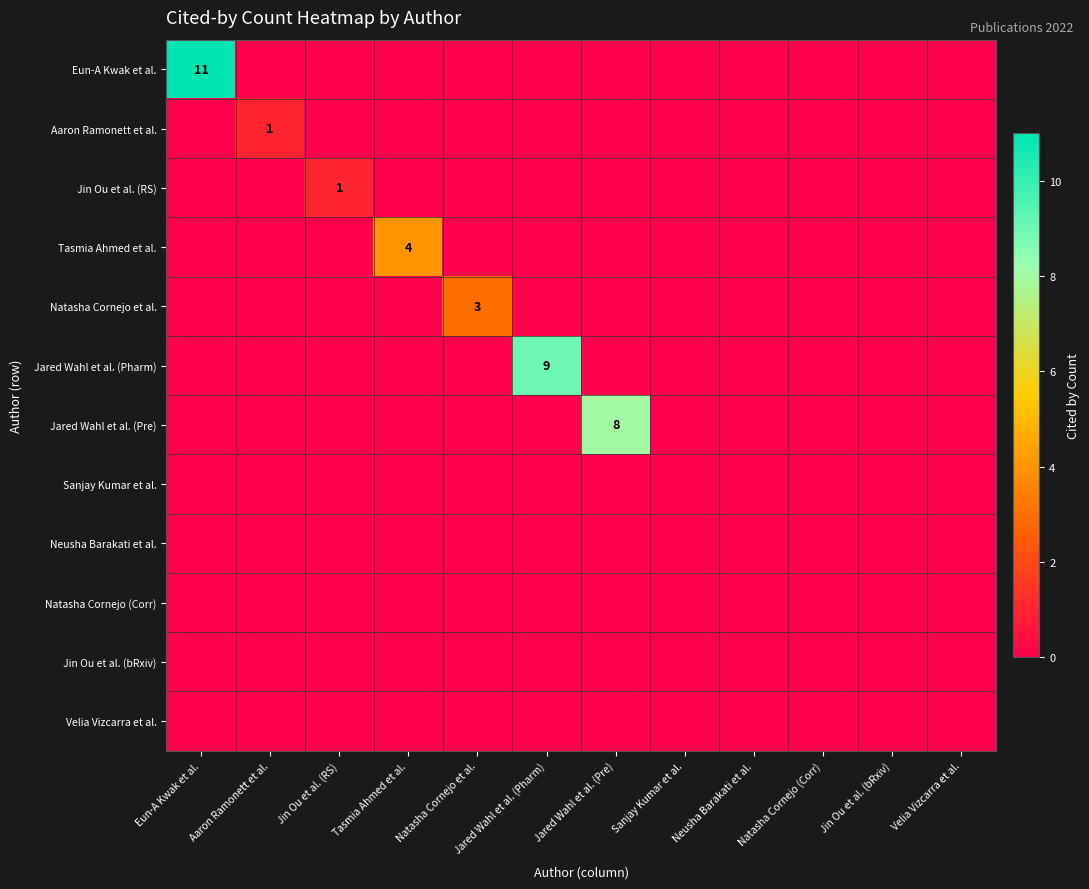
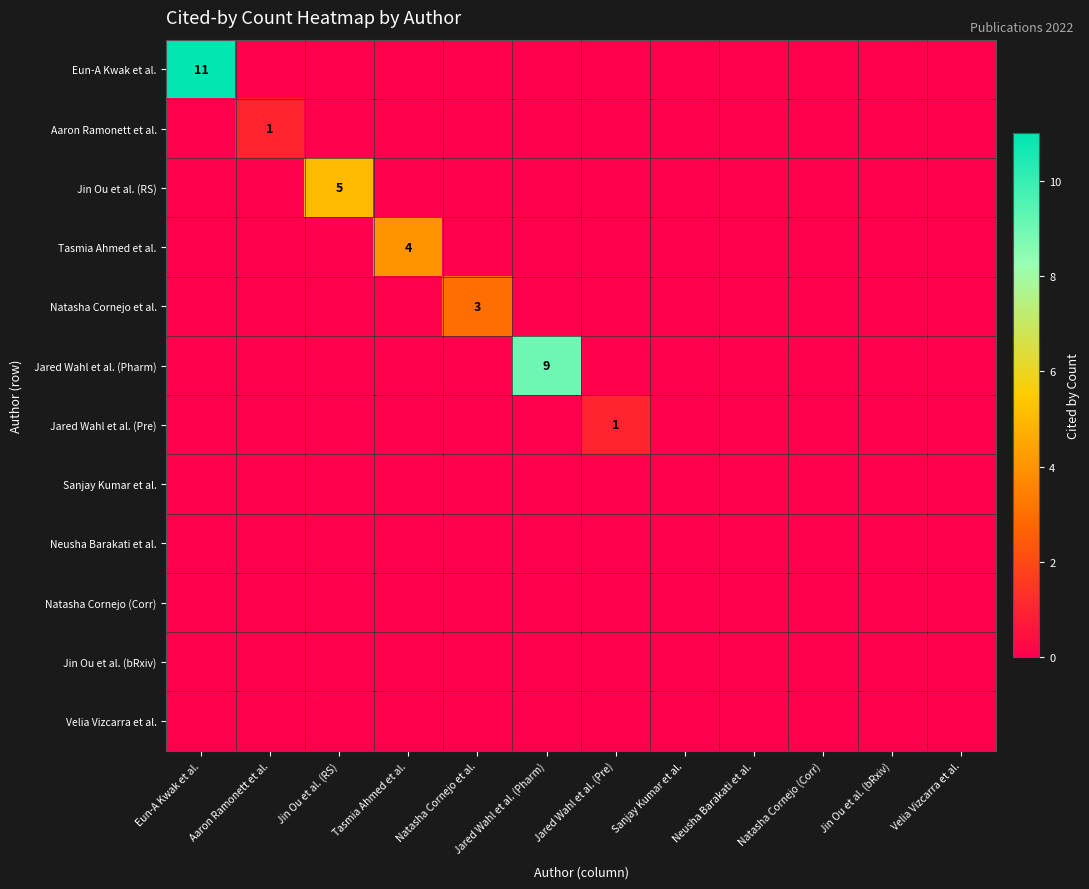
Jin Ou et al. (RS), Jin Ou et al. (RS): 1 -> 5
Jared Wahl et al. (Pre), Jared Wahl et al. (Pre): 8 -> 1
